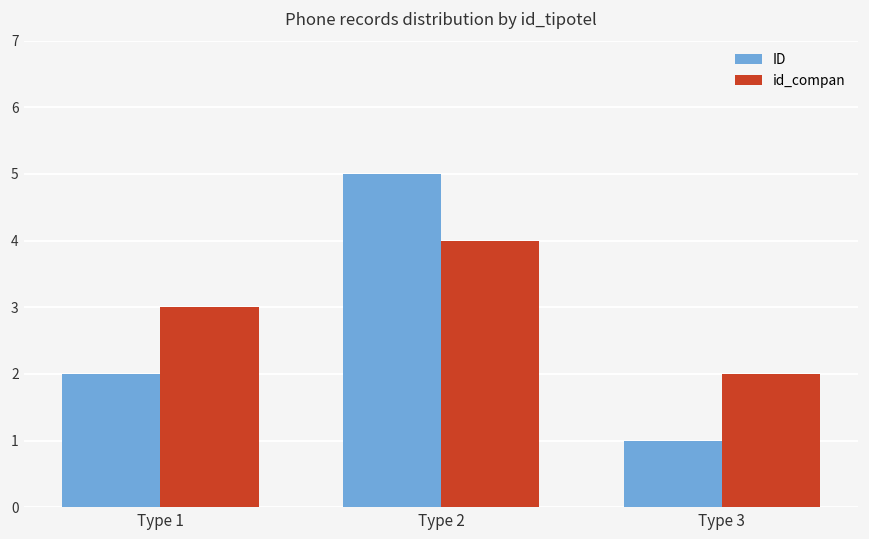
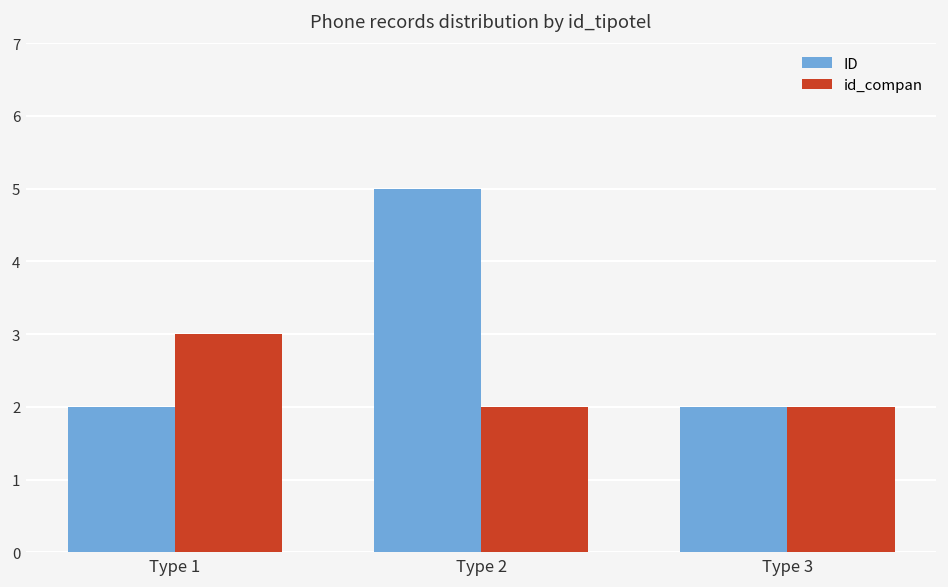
id_compan, Type 2: 4 -> 2
ID, Type 3: 1 -> 2
